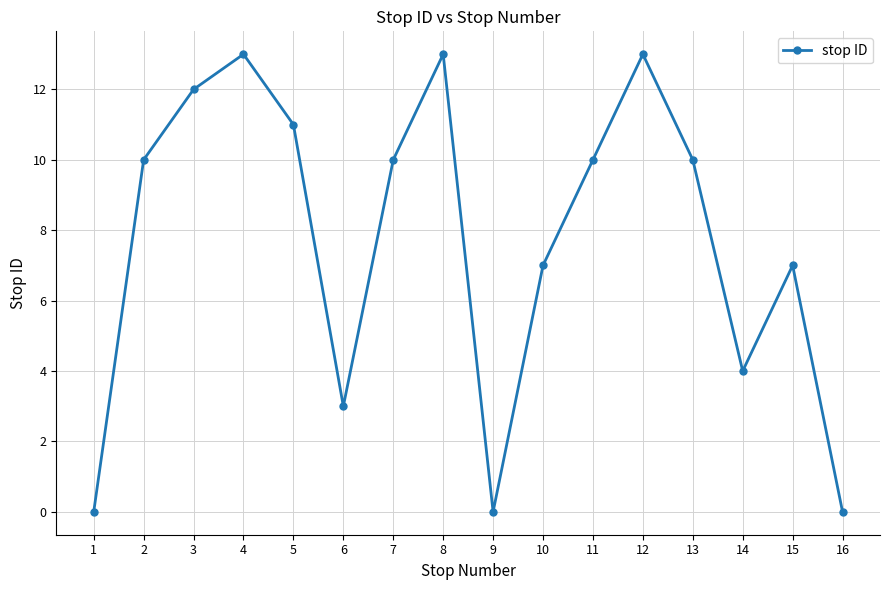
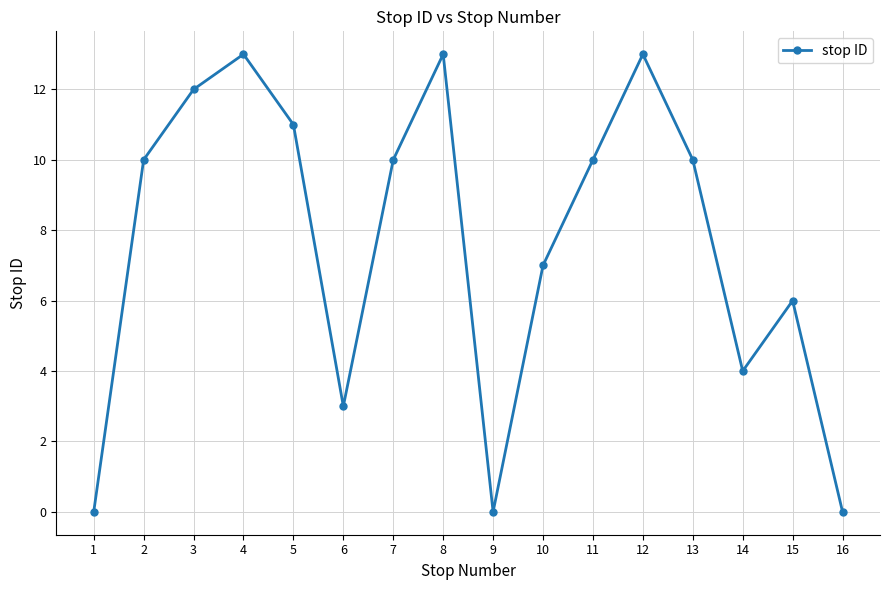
15: 7 -> 6
